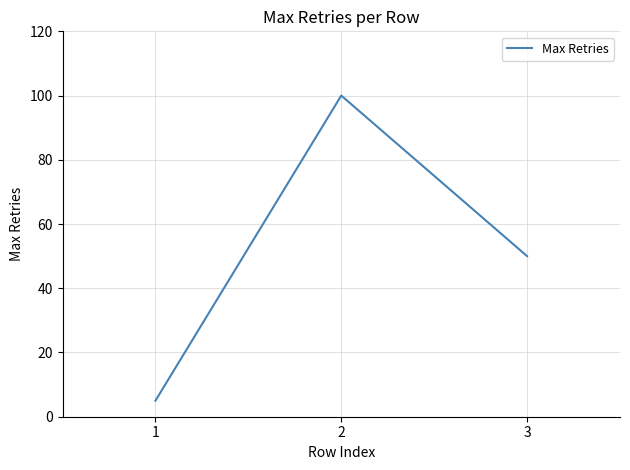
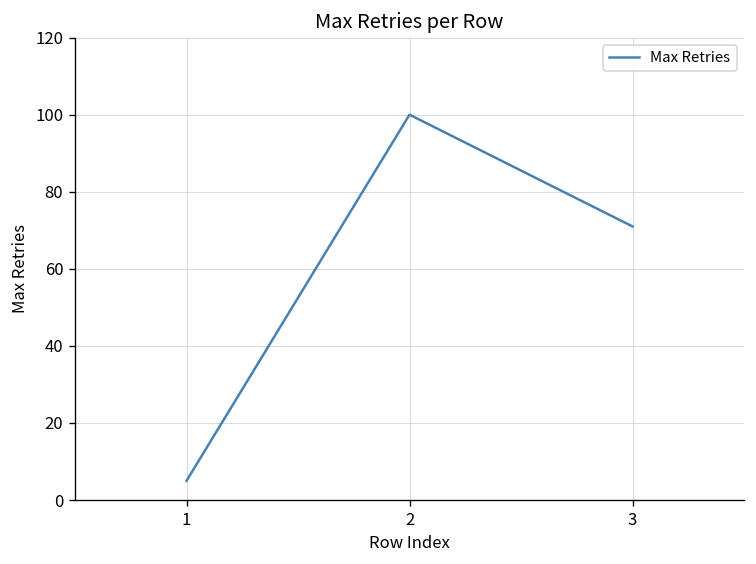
3: 50 -> 71
